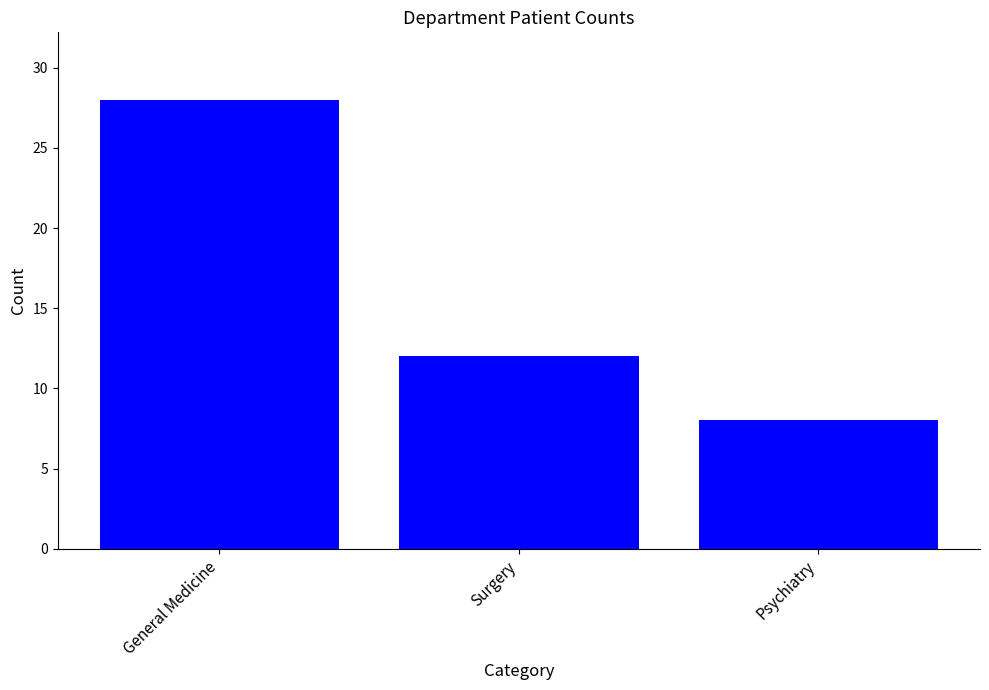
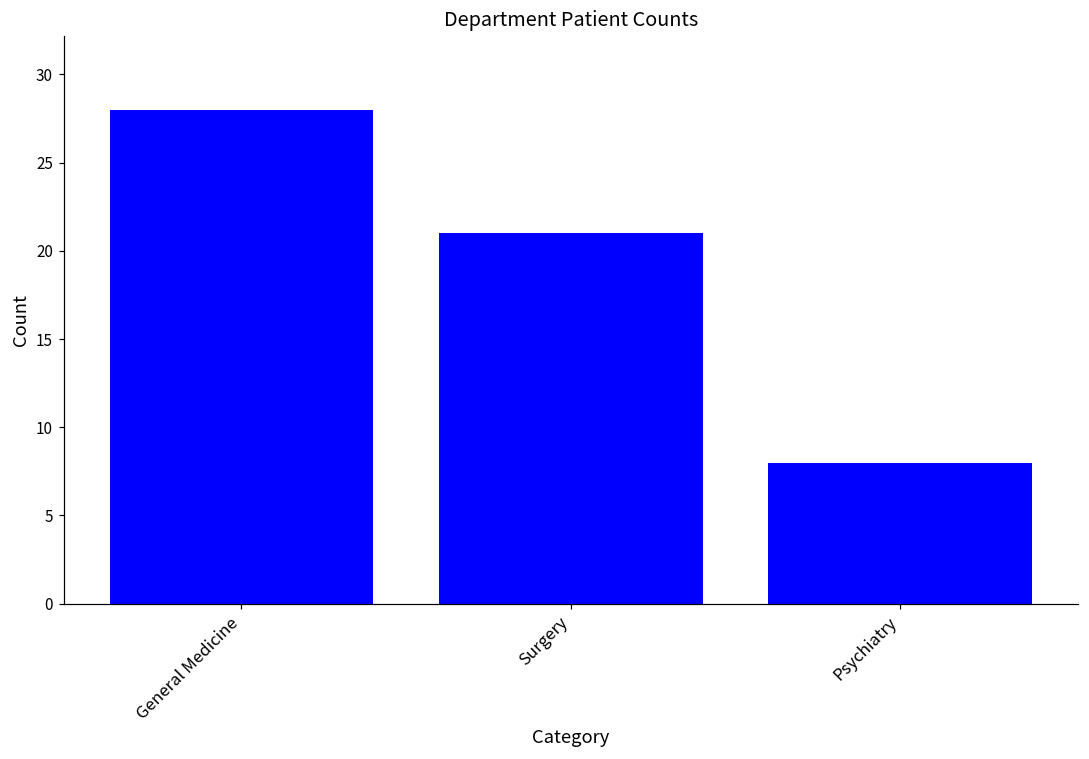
Surgery: 12 -> 21
